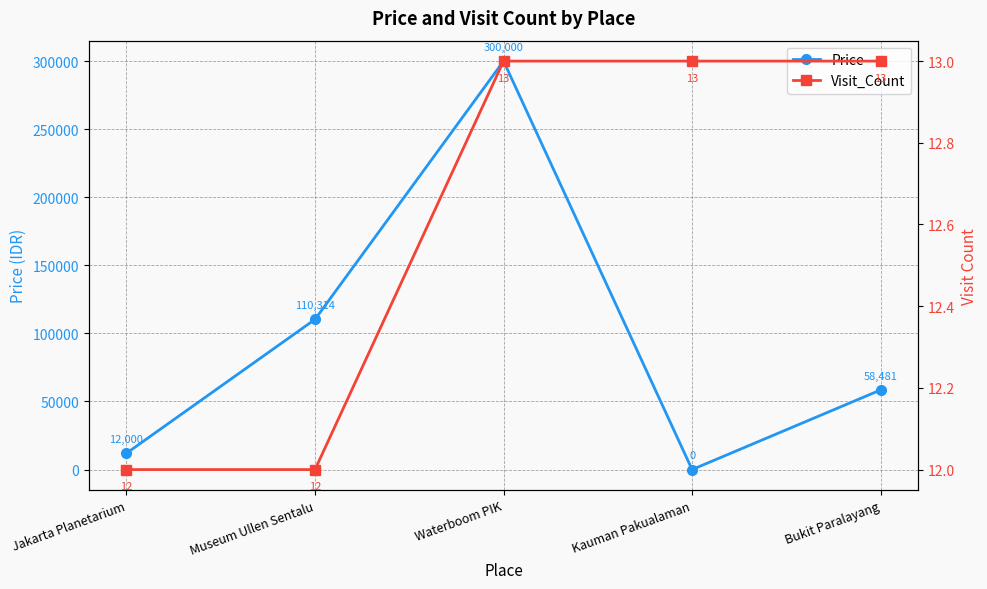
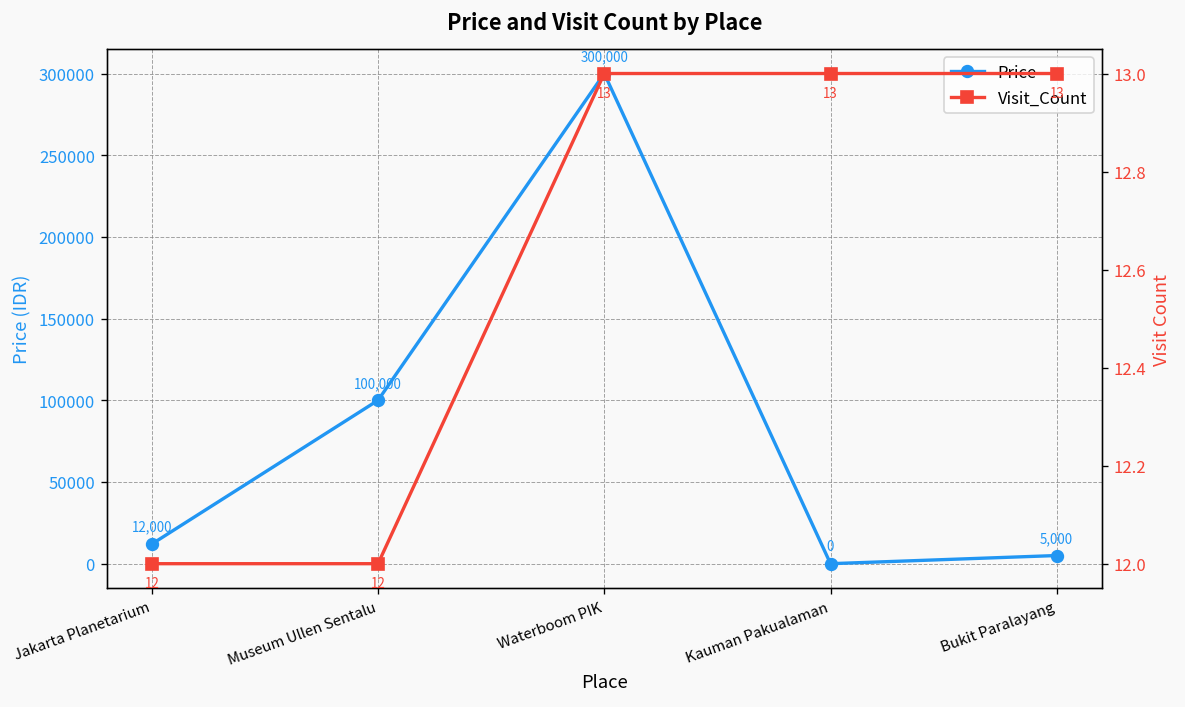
Price, Museum Ullen Sentalu: 110,314 -> 100,000
Price, Bukit Paralayang: 58,481 -> 5,000
